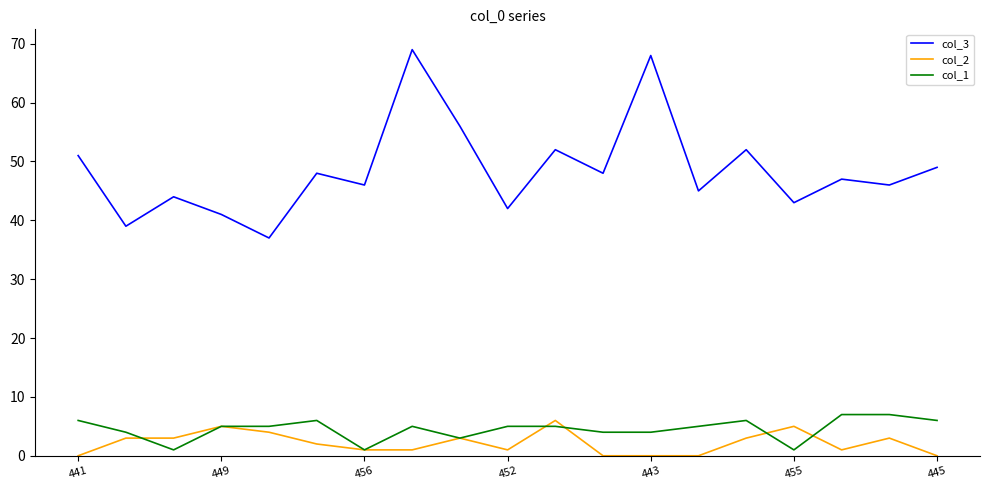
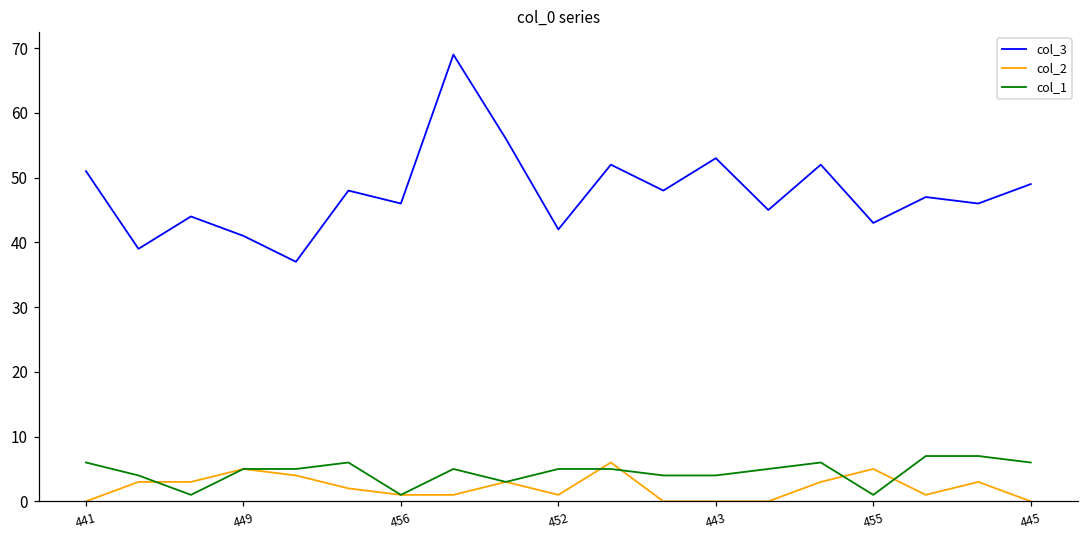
col_3, 443: 68 -> 53
